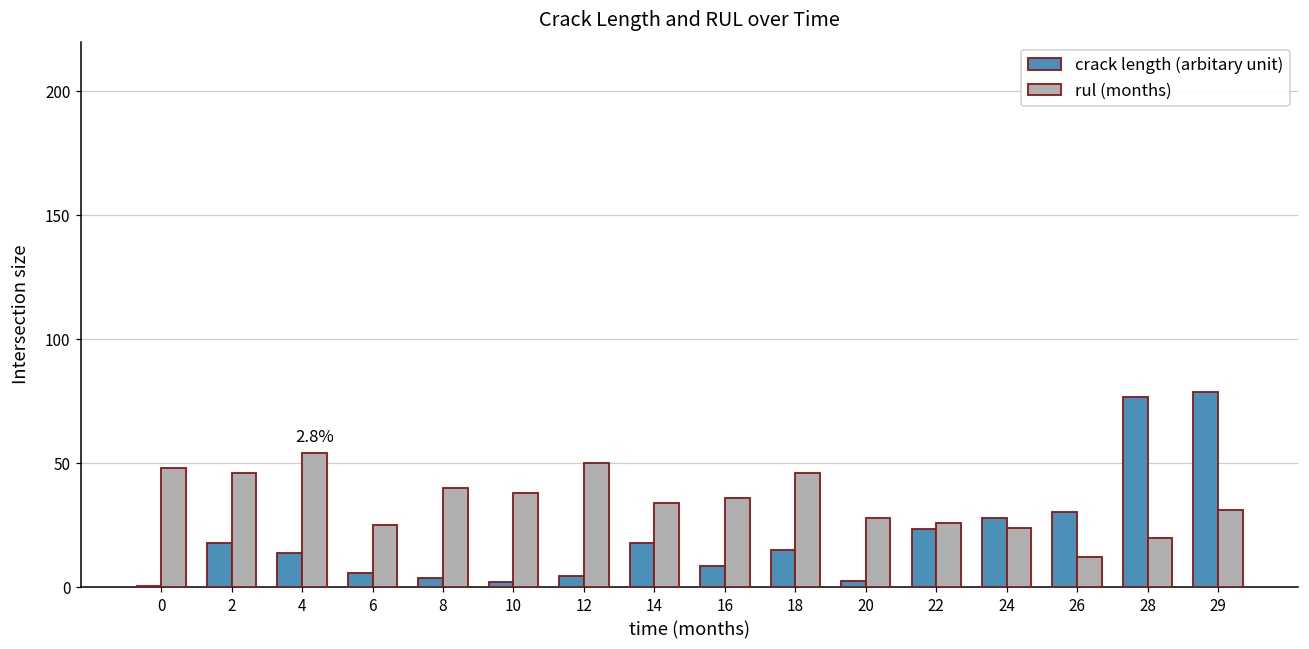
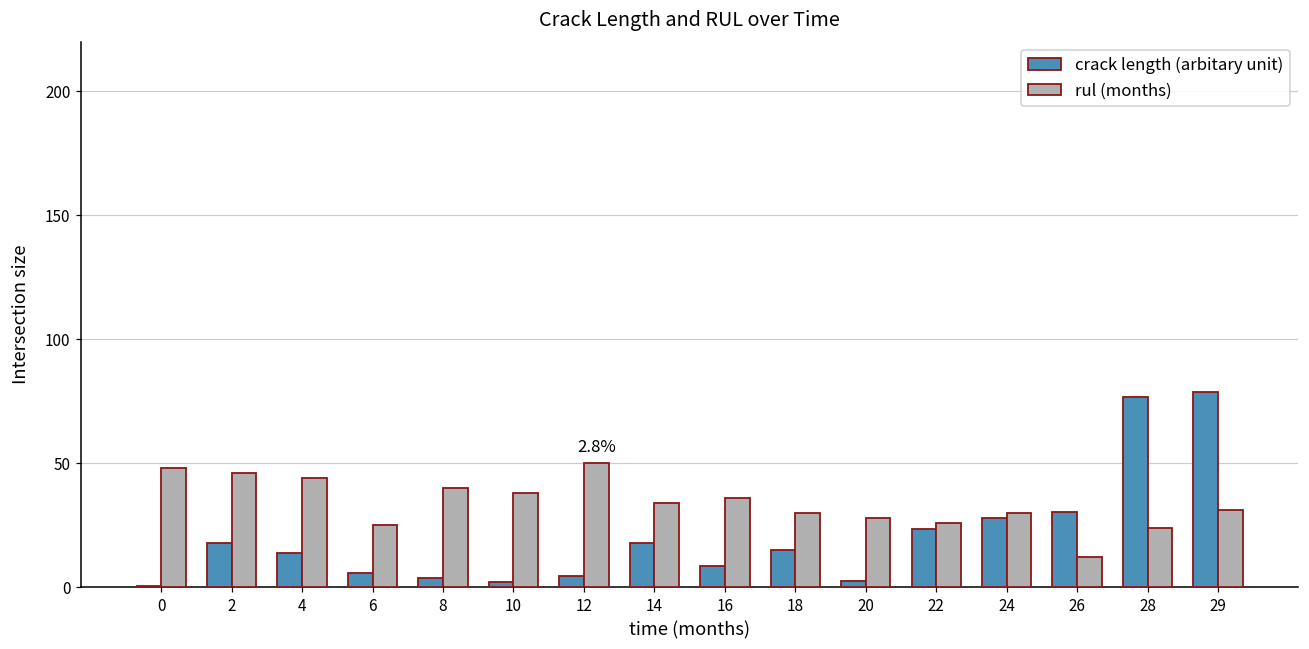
rul (months), 4: 54 -> 44
rul (months), 18: 46 -> 30
rul (months), 24: 24 -> 30
rul (months), 28: 20 -> 24
